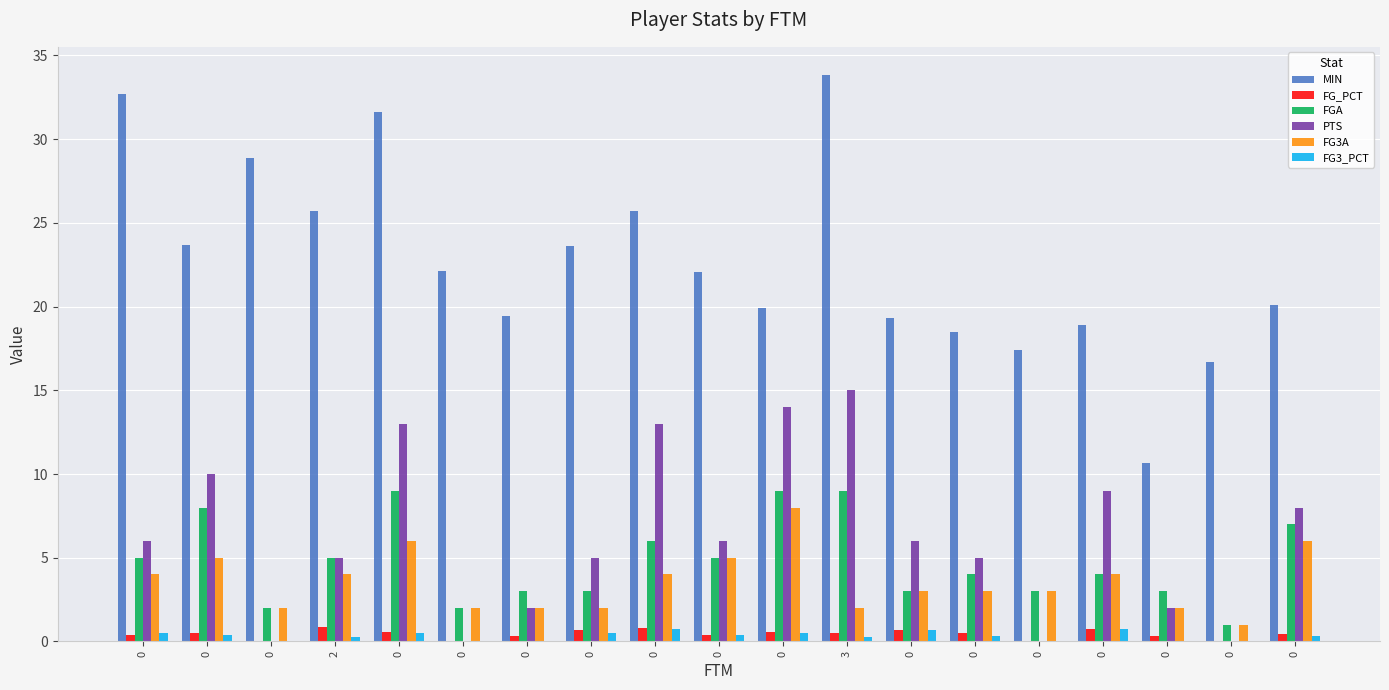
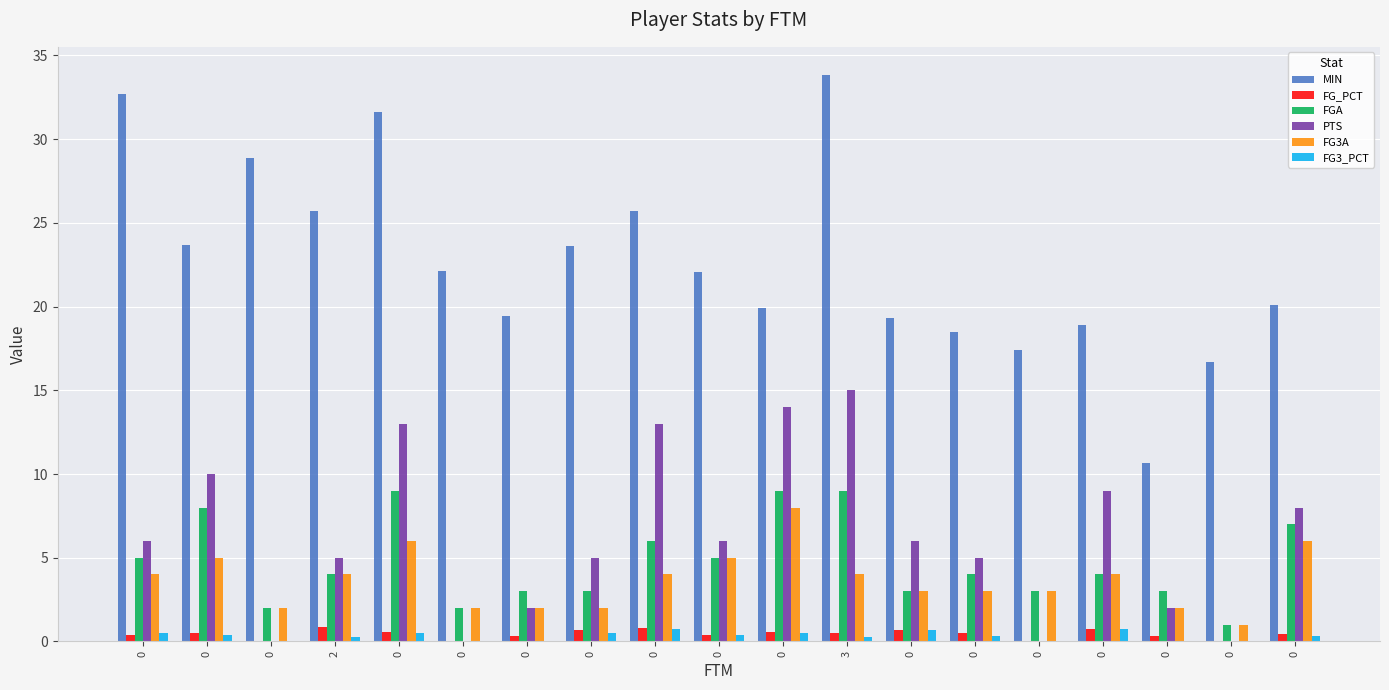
FGA, 2: 5 -> 4
FG3A, 3: 2 -> 4
